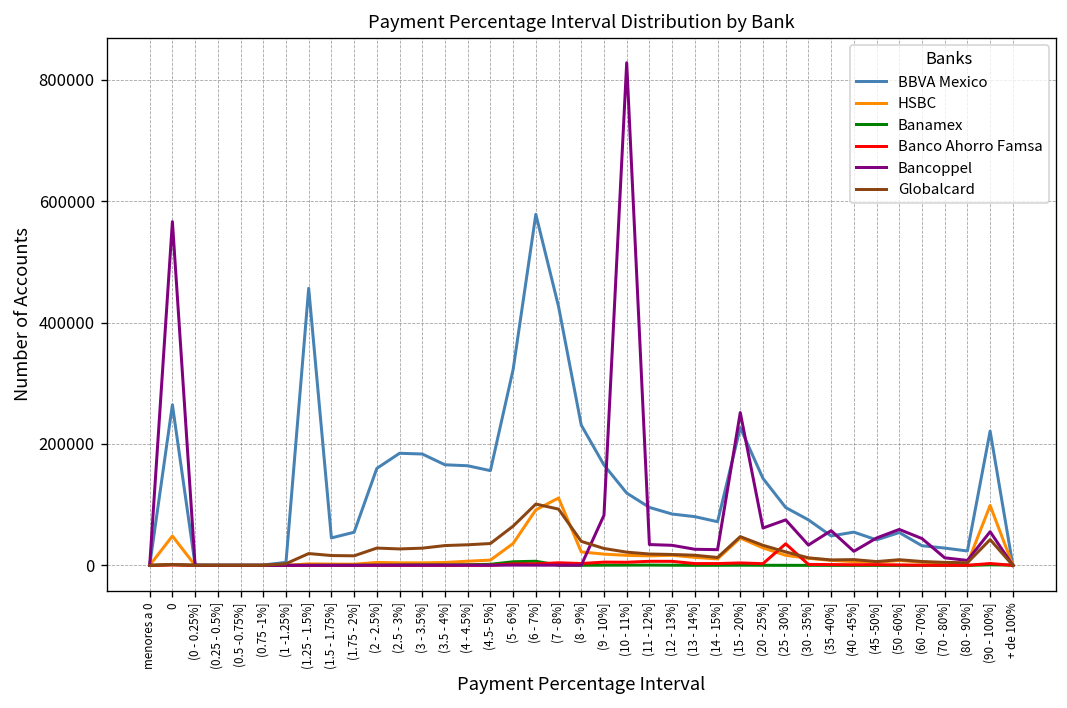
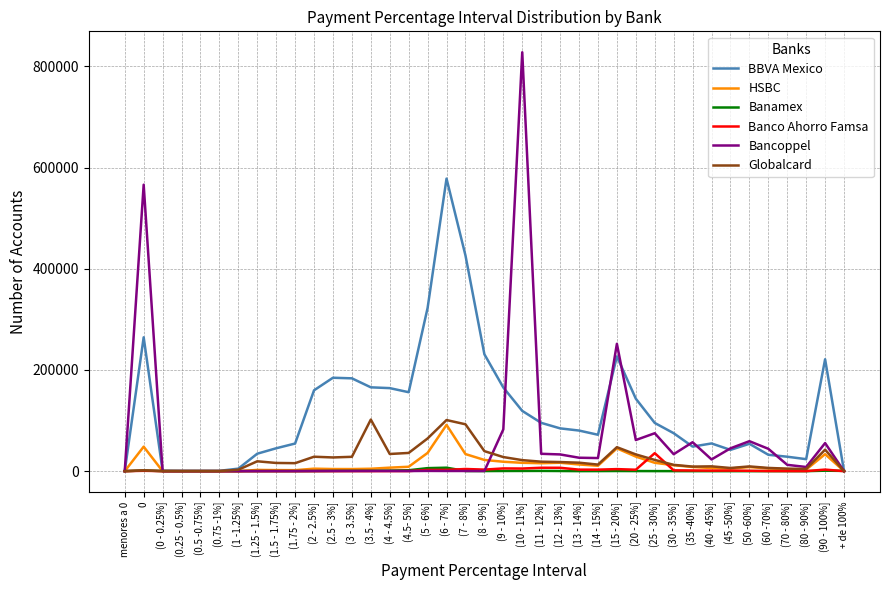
BBVA Mexico, (1.25 - 1.5%]: 460000 -> 30000
Globalcard, (3.5 - 4%]: 30000 -> 100000
HSBC, (7 - 8%]: 110000 -> 30000
HSBC, (90 - 100%]: 100000 -> 30000
